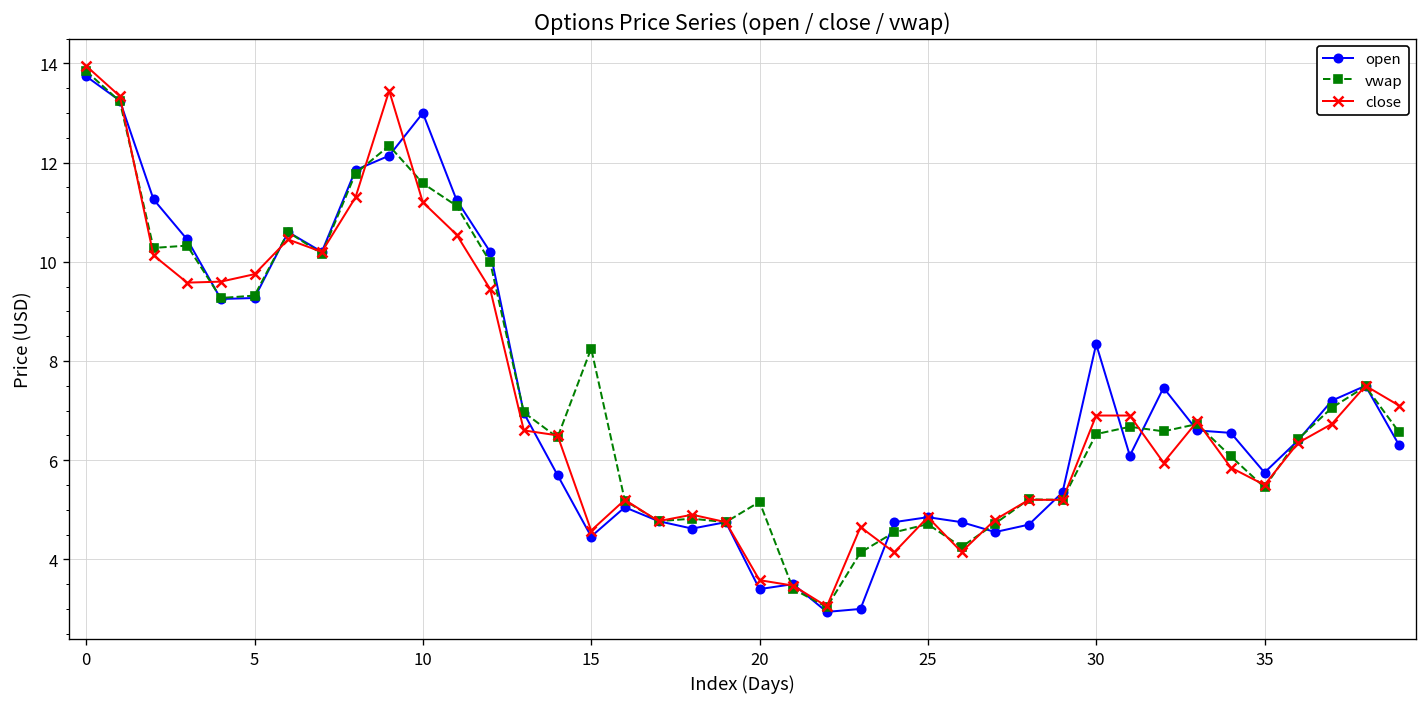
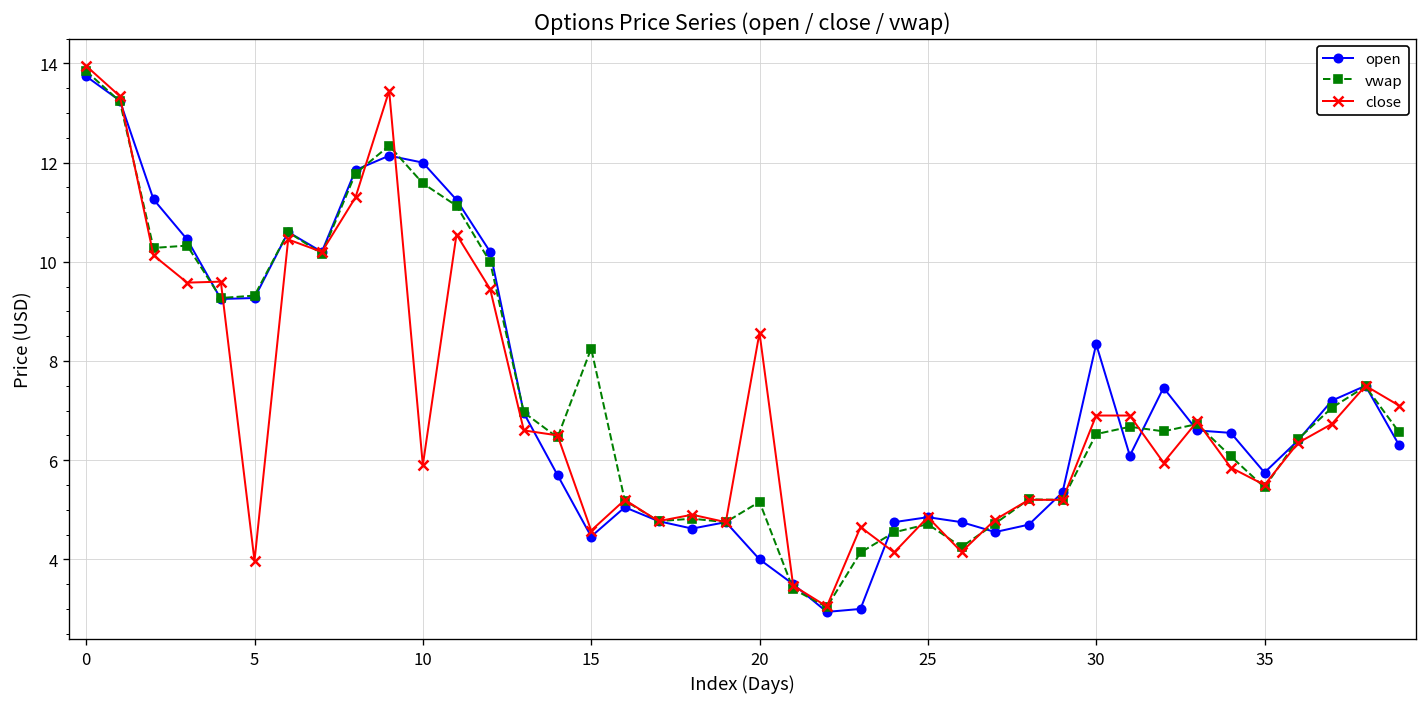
close, 5: 9.8 -> 4.0
open, 10: 13 -> 12
close, 10: 11.2 -> 5.9
open, 20: 3.4 -> 4.0
close, 20: 3.6 -> 8.6
